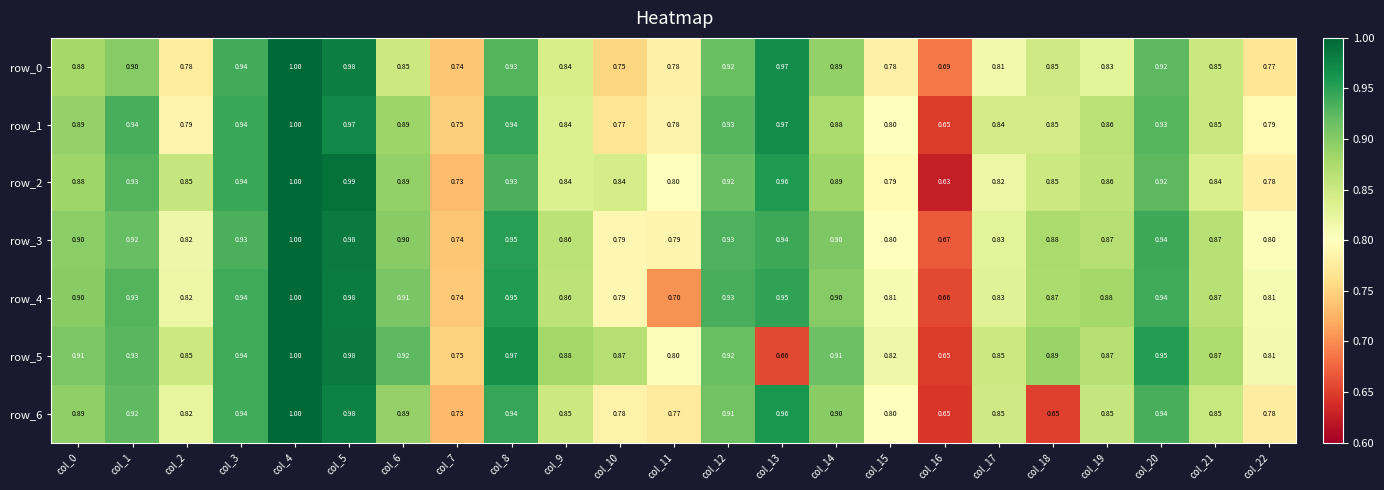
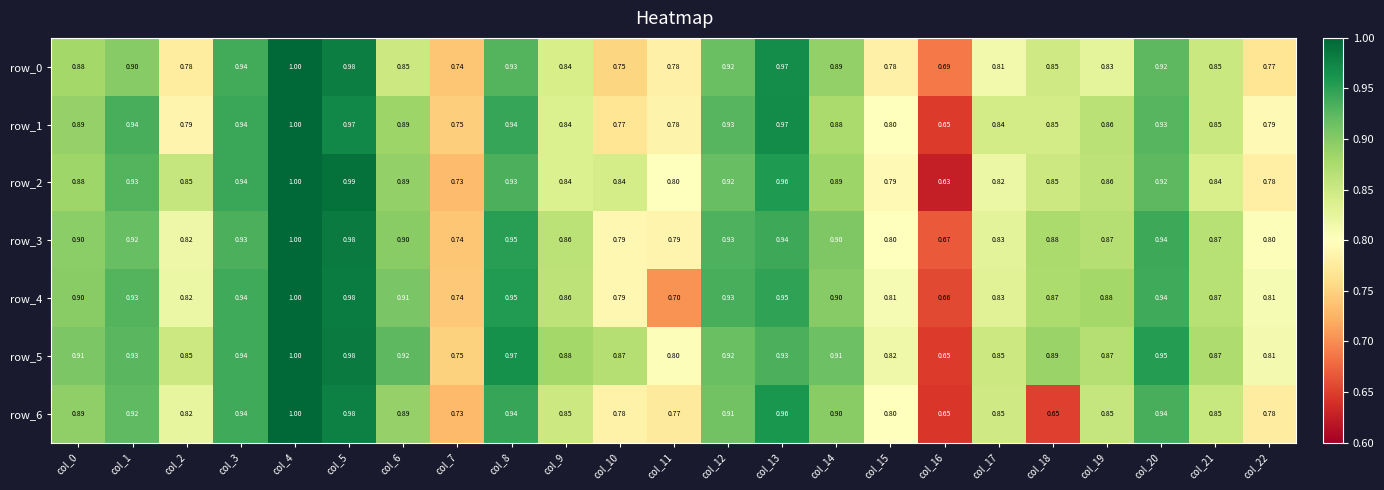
row_5, col_13: 0.66 -> 0.93
